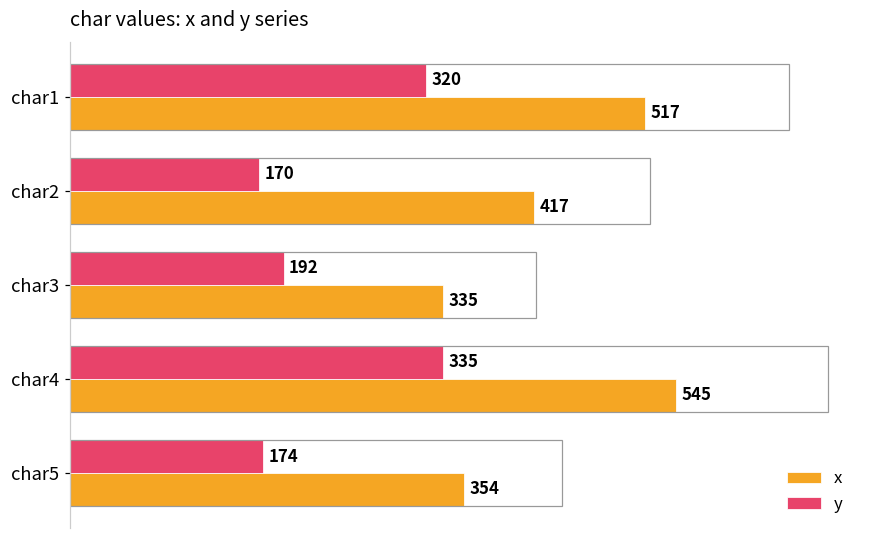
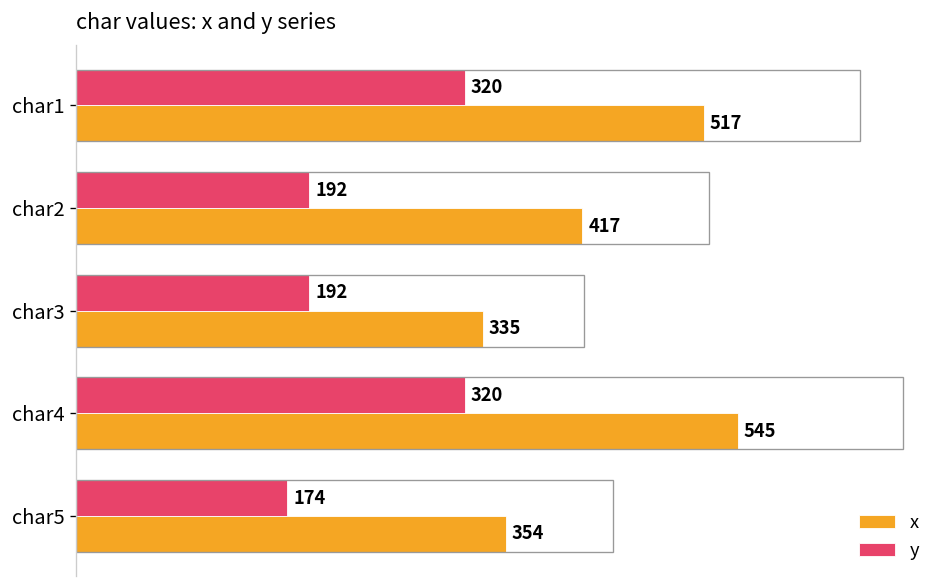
y, char2: 170 -> 192
y, char4: 335 -> 320
